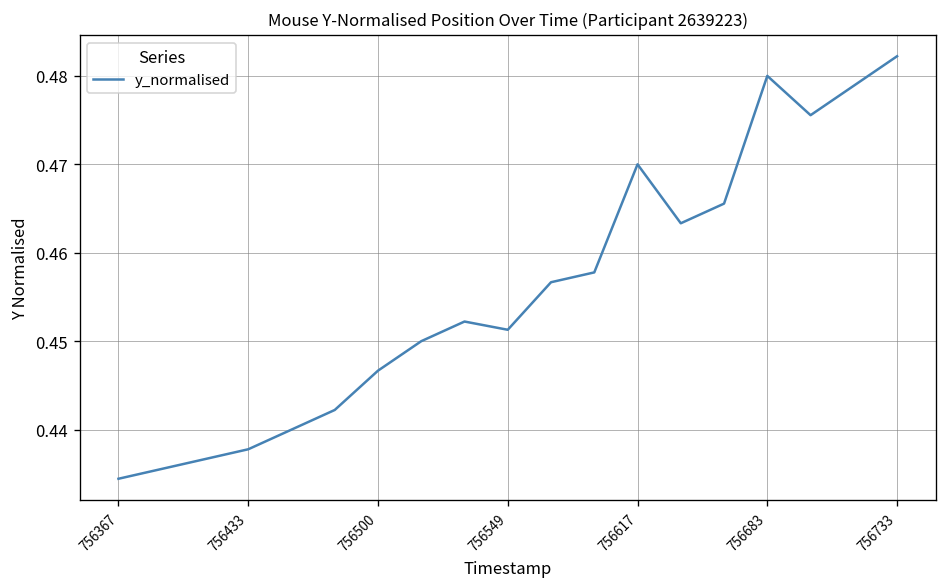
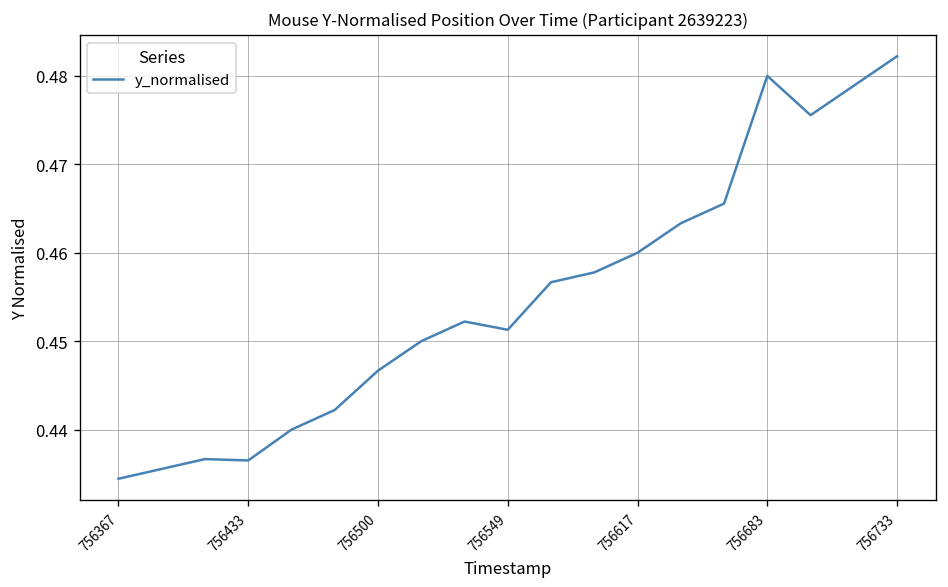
756433: 0.438 -> 0.437
756617: 0.47 -> 0.46
